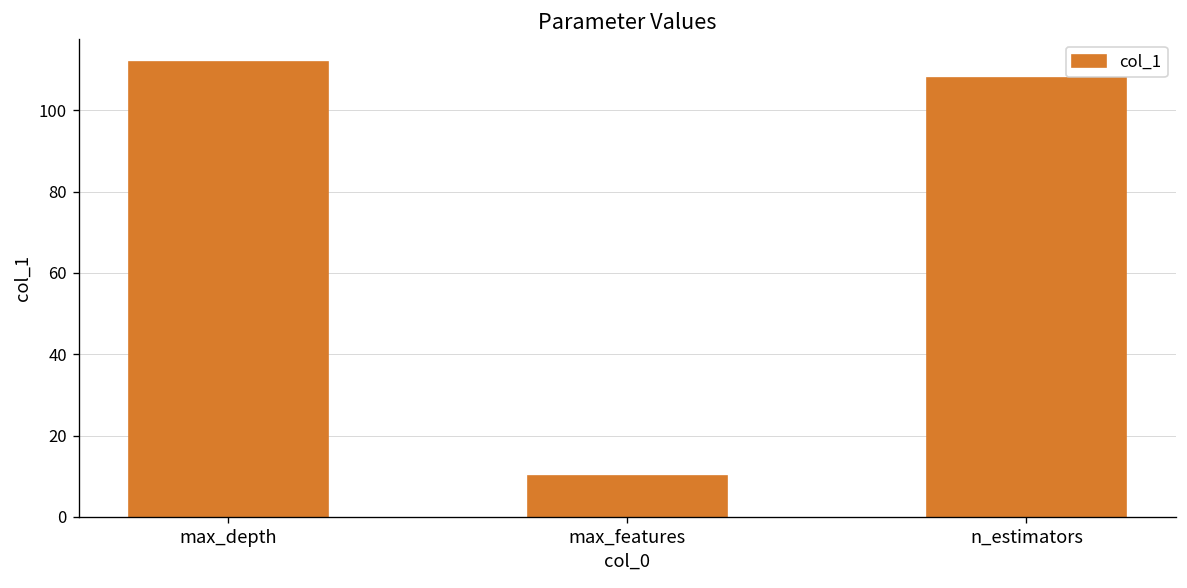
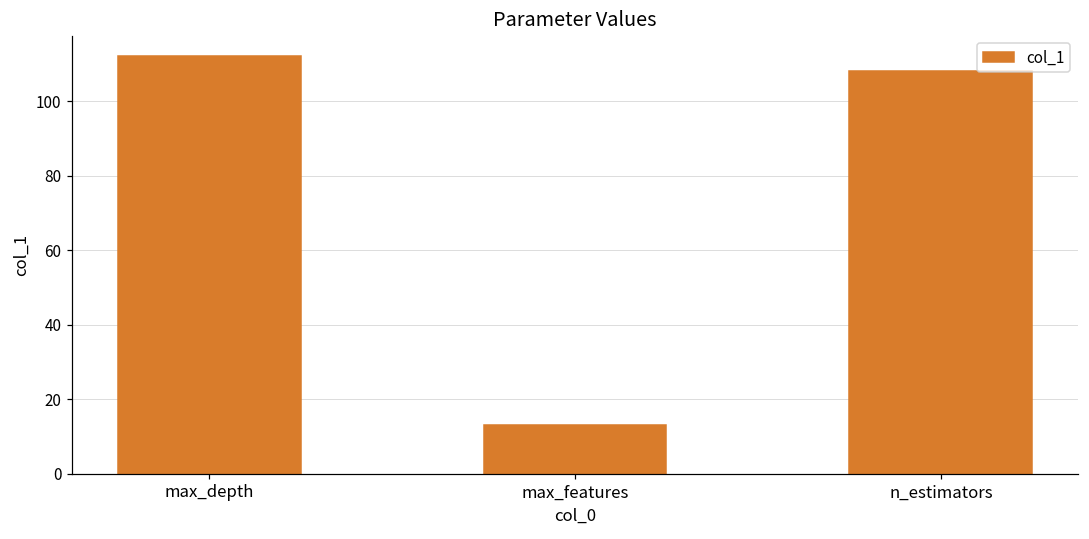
max_features: 10 -> 13
